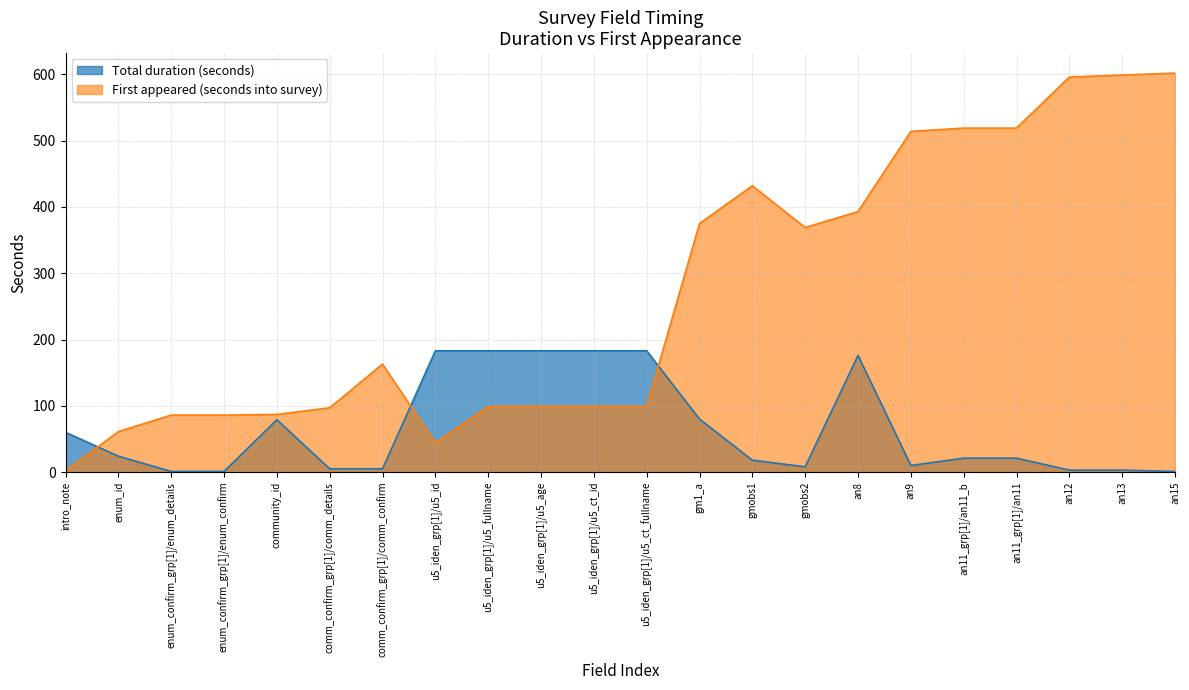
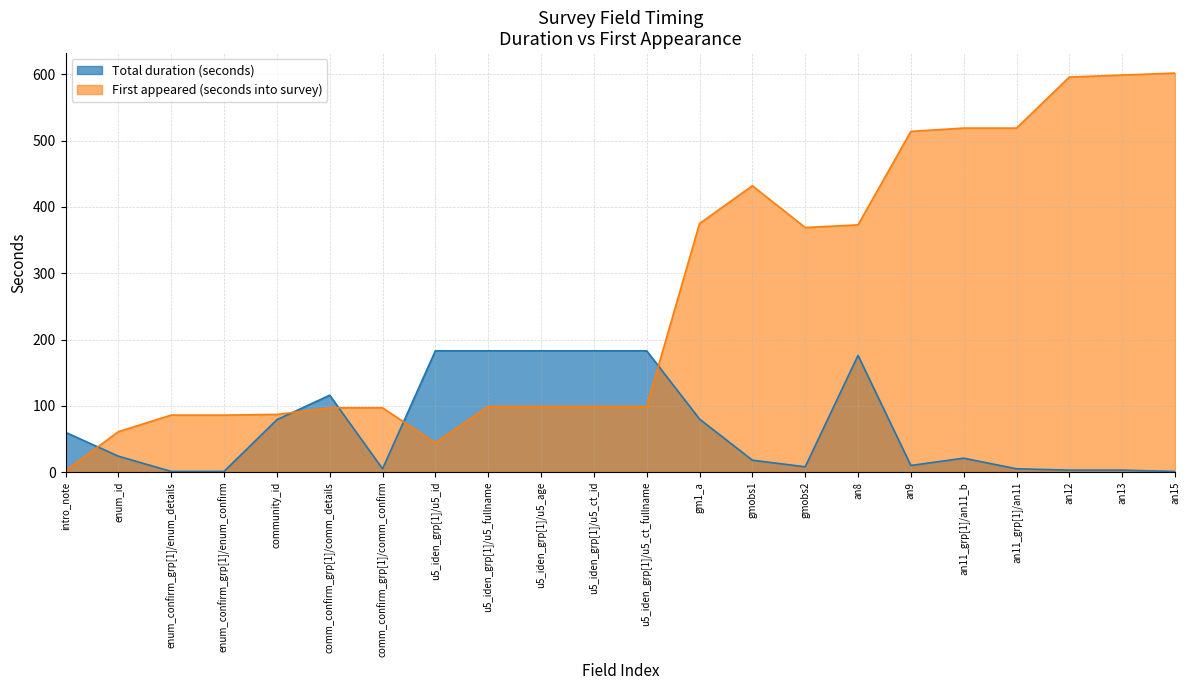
Total duration (seconds), comm_confirm_grp[1]/comm_details: 10 -> 120
First appeared (seconds into survey), comm_confirm_grp[1]/comm_confirm: 160 -> 100
First appeared (seconds into survey), an8: 390 -> 370
Total duration (seconds), an11_grp[1]/an11: 20 -> 10
